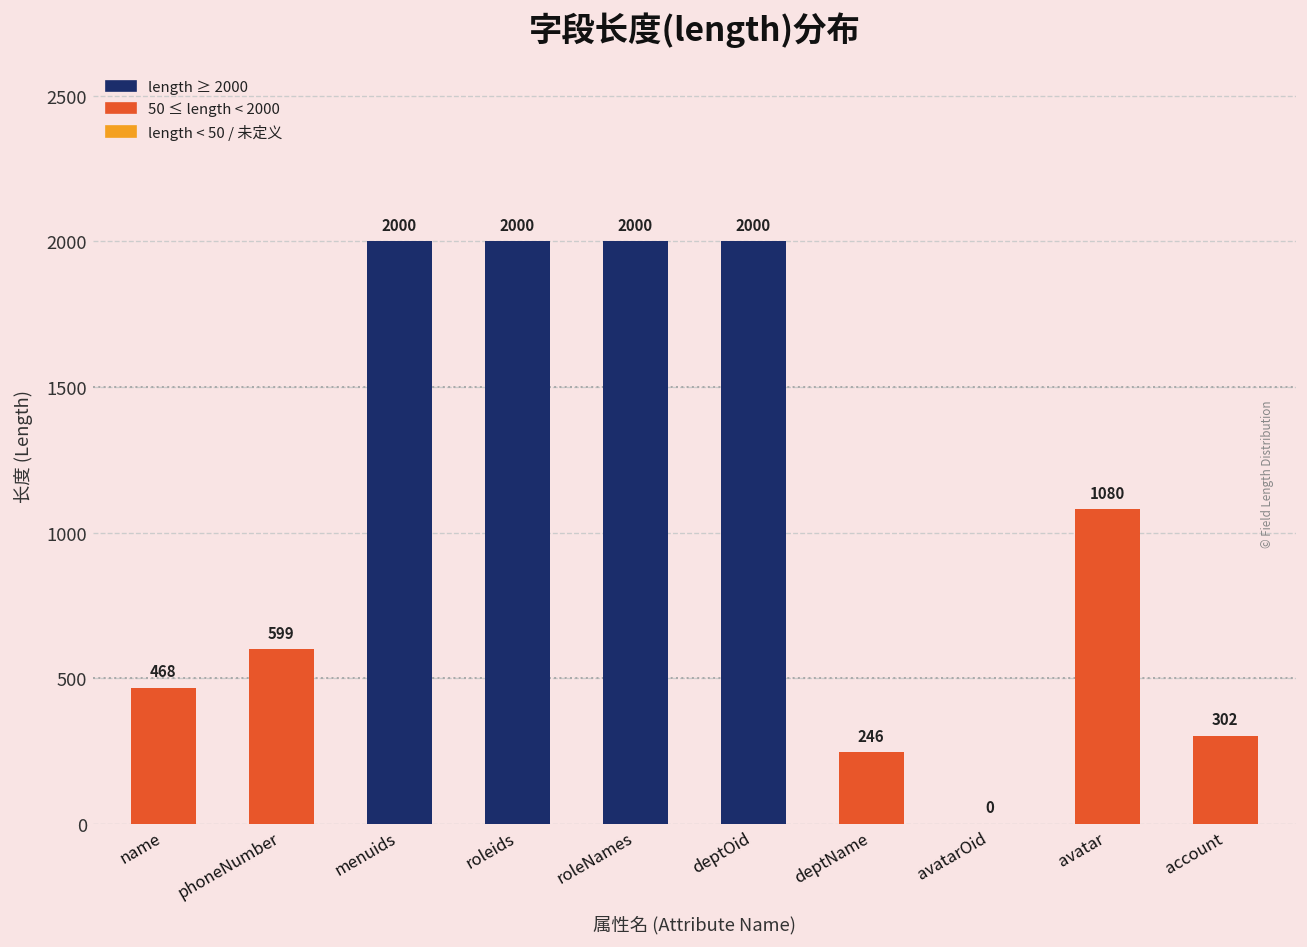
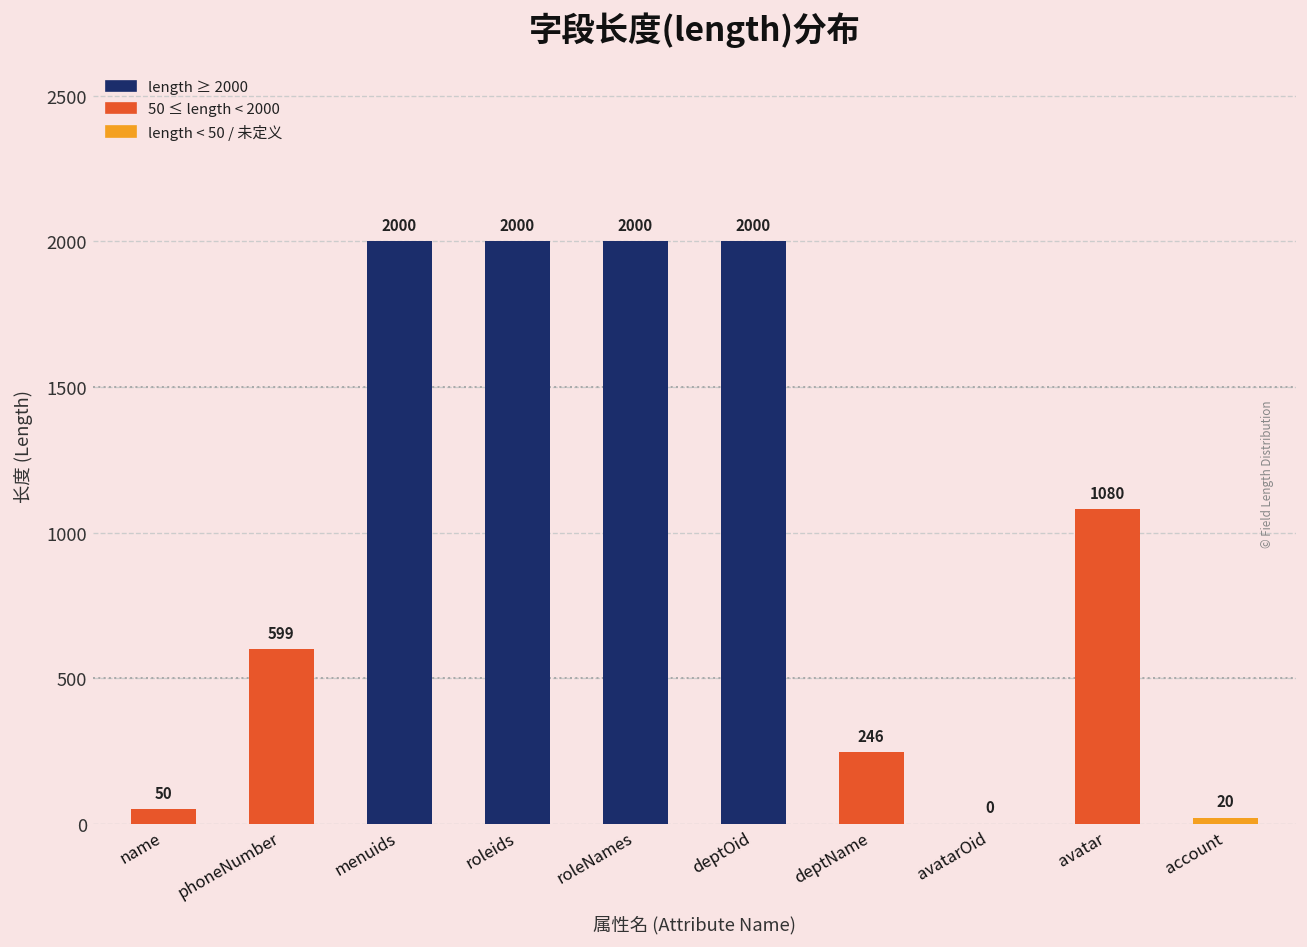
name: 468 -> 50
account: 302 -> 20
